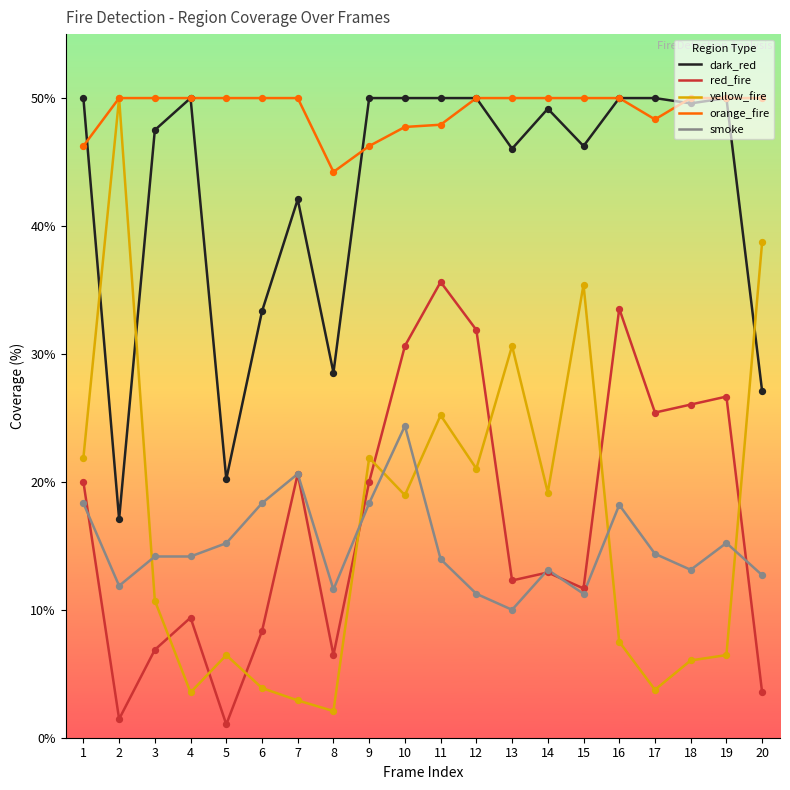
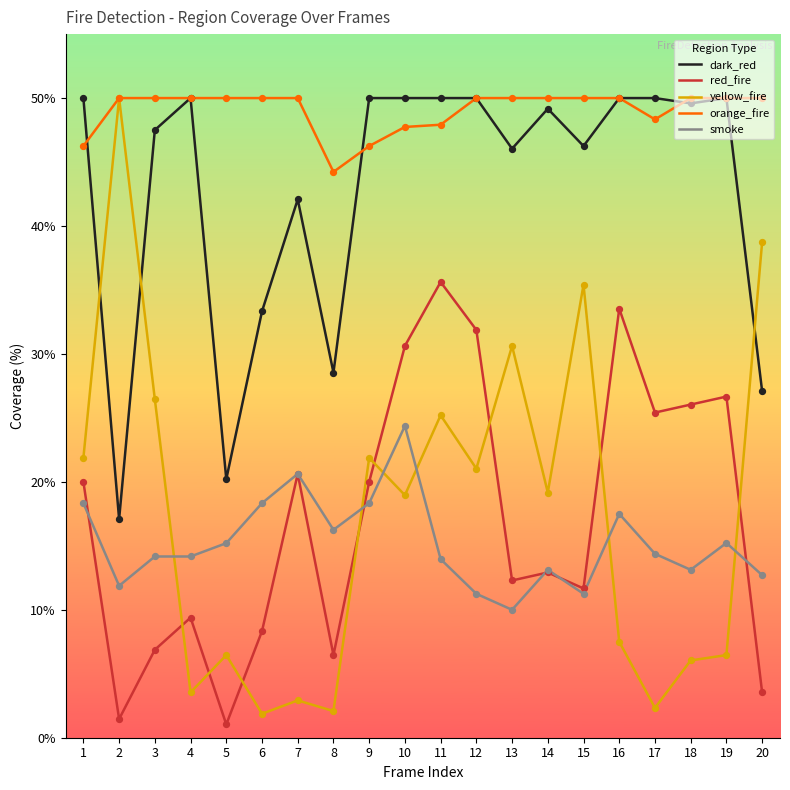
yellow_fire, 3: 10.7% -> 26.5%
yellow_fire, 6: 3.9% -> 1.9%
smoke, 8: 11.6% -> 16.3%
smoke, 16: 18.2% -> 17.5%
yellow_fire, 17: 3.8% -> 2.3%
